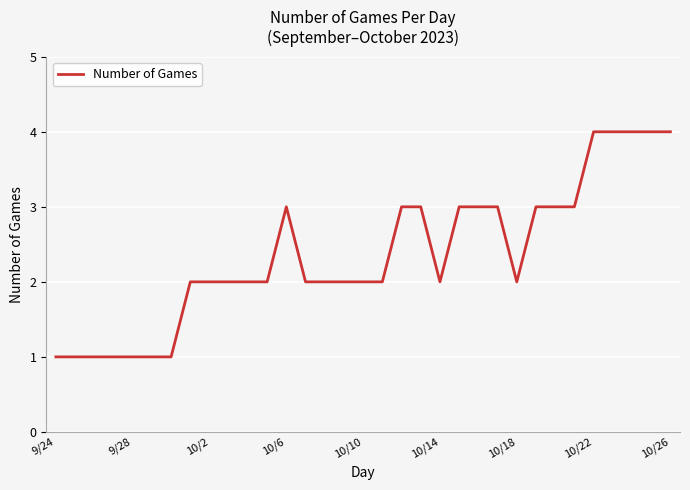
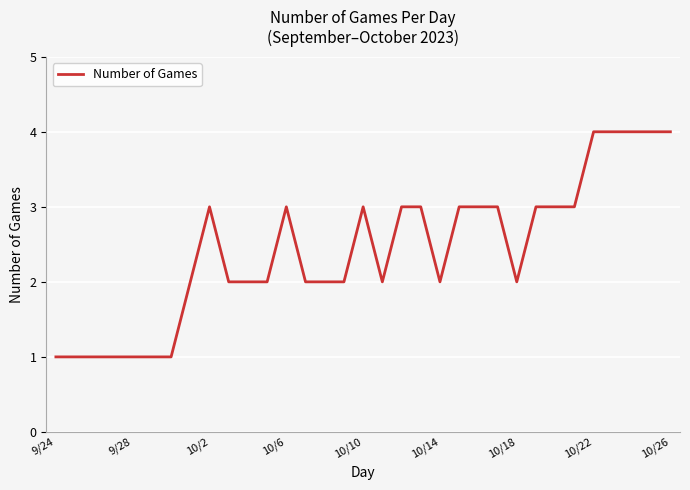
10/2: 2 -> 3
10/10: 2 -> 3
